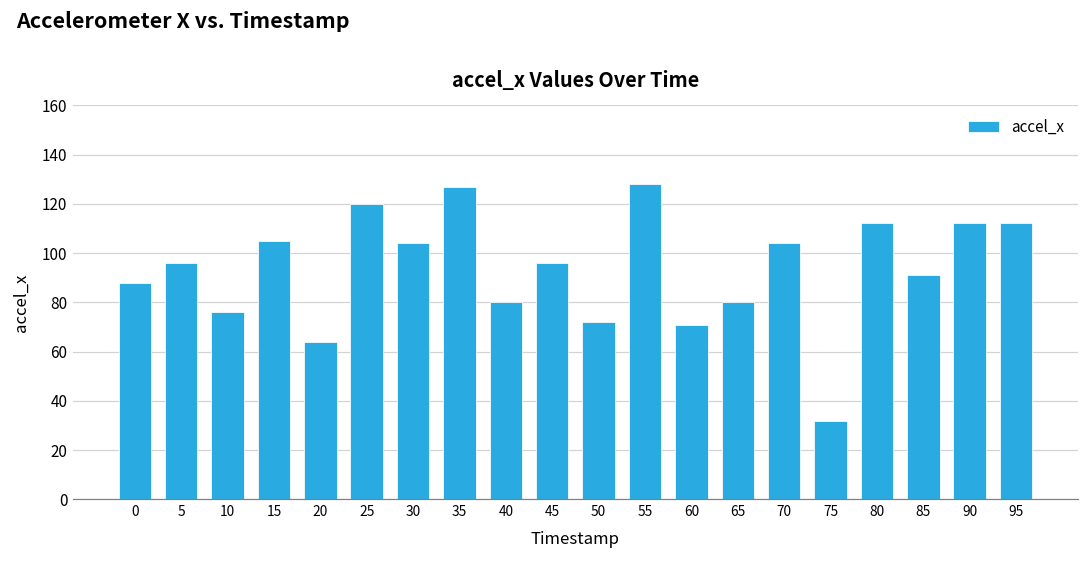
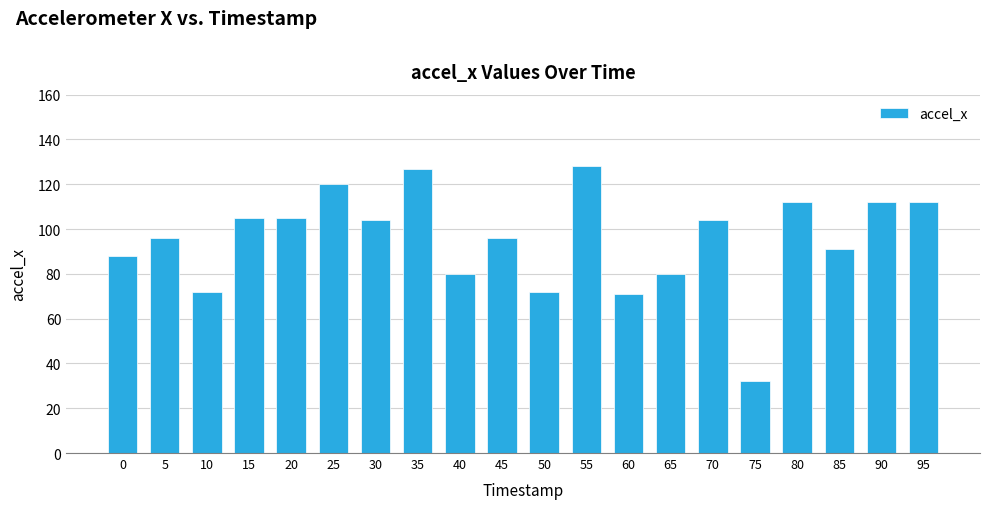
10: 76 -> 72
20: 64 -> 105
